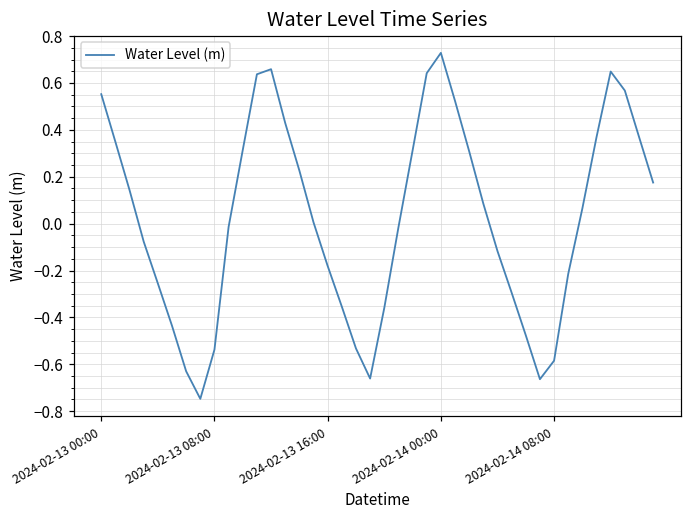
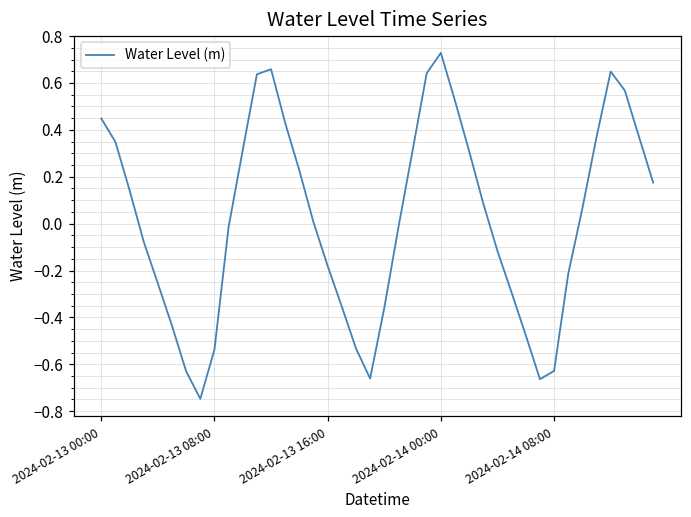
2024-02-13 00:00: 0.55 -> 0.45
2024-02-14 08:00: -0.58 -> -0.63
